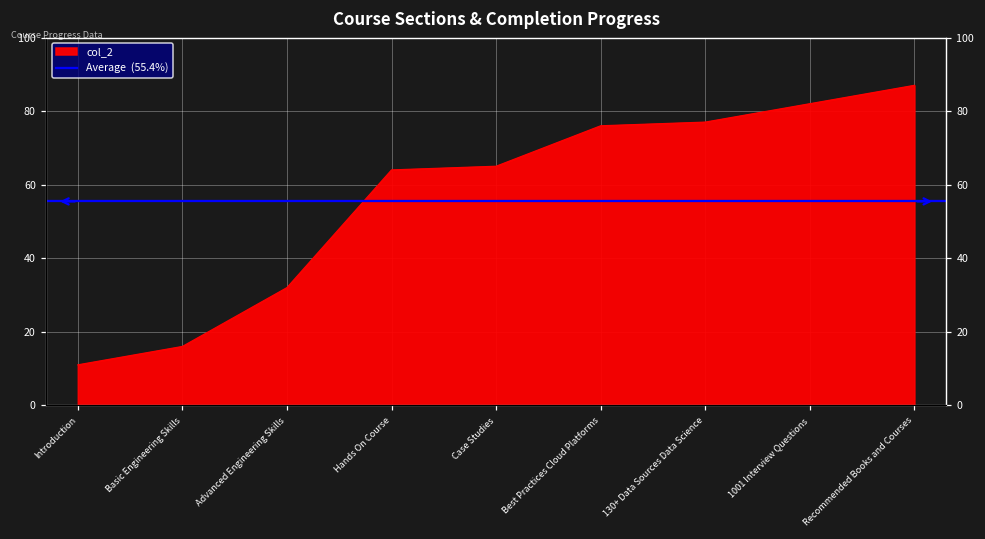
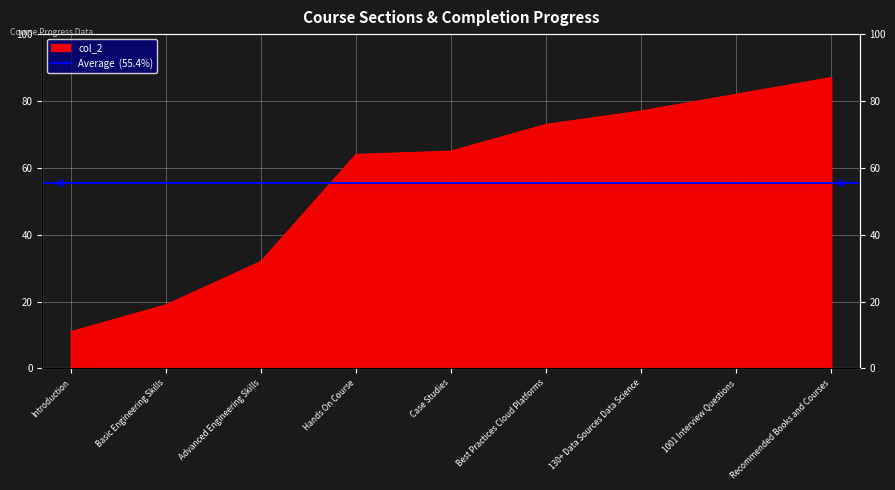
Basic Engineering Skills: 16 -> 19
Best Practices Cloud Platforms: 76 -> 73
